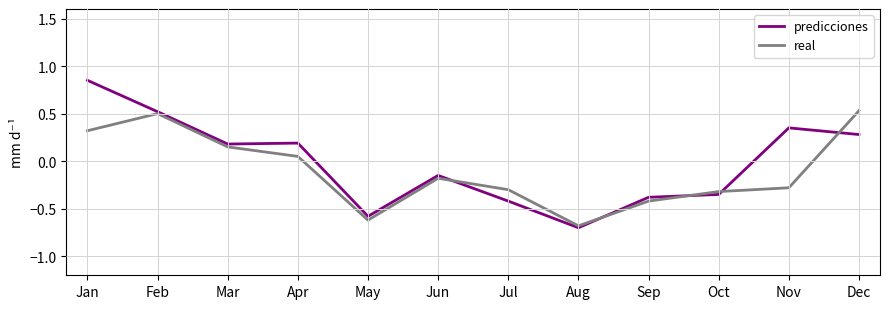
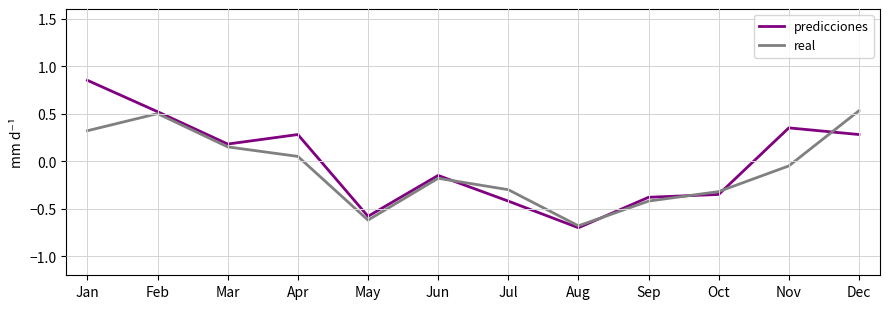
predicciones, Apr: 0.2 -> 0.3
real, Nov: -0.3 -> -0.1
